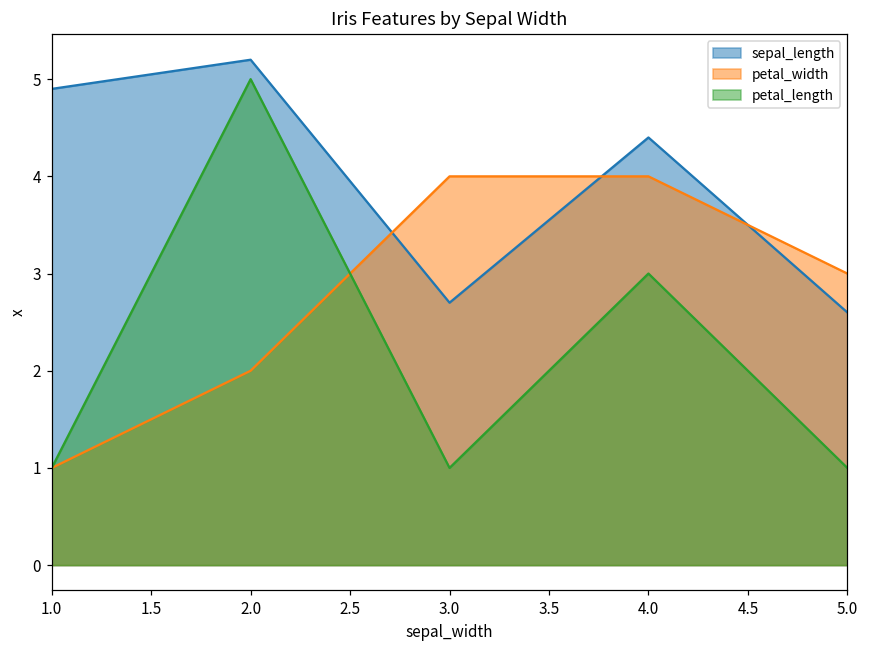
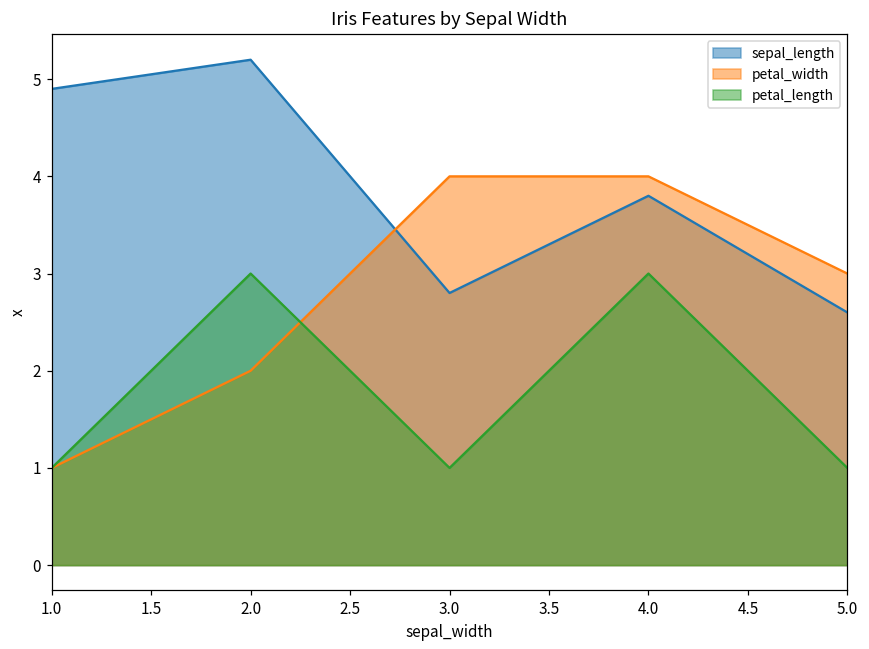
petal_length, 2.0: 5 -> 3
sepal_length, 3.0: 2.7 -> 2.8
sepal_length, 4.0: 4.4 -> 3.8
